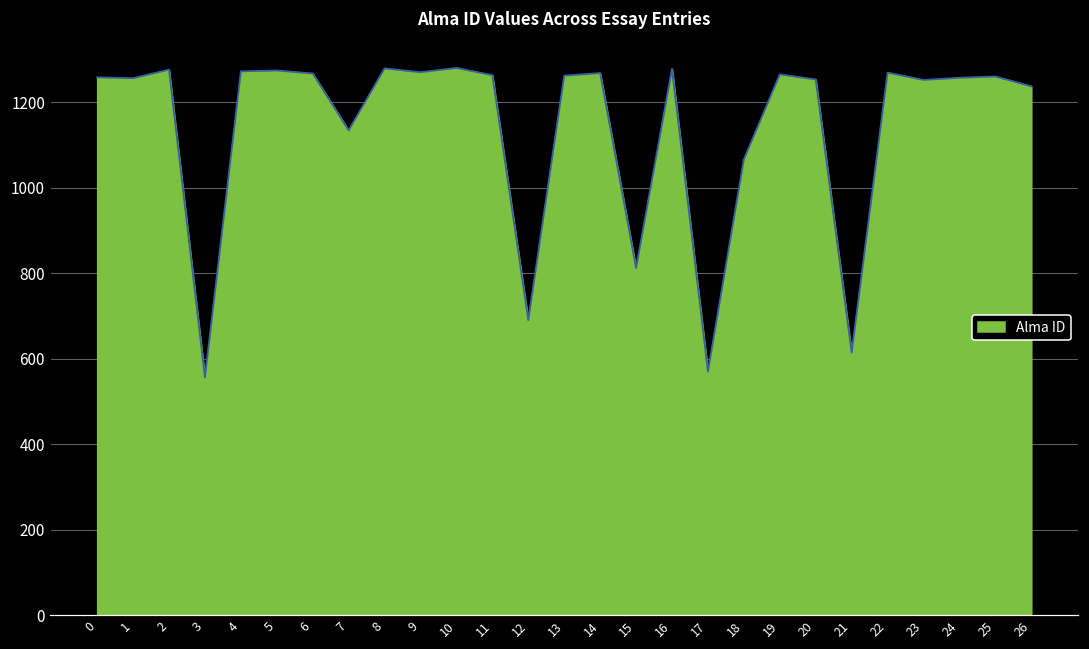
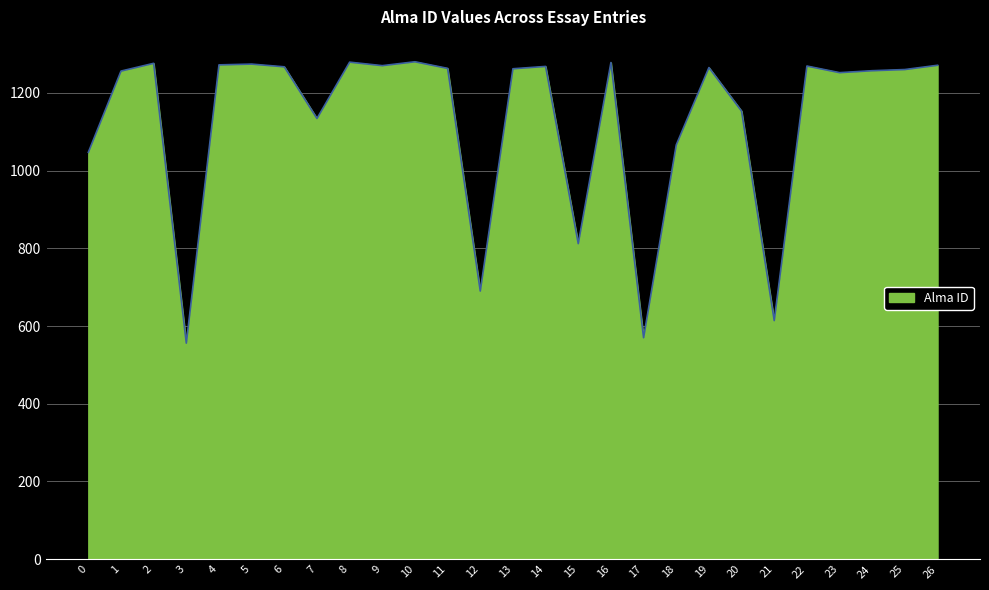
0: 1260 -> 1050
20: 1250 -> 1150
26: 1240 -> 1270
